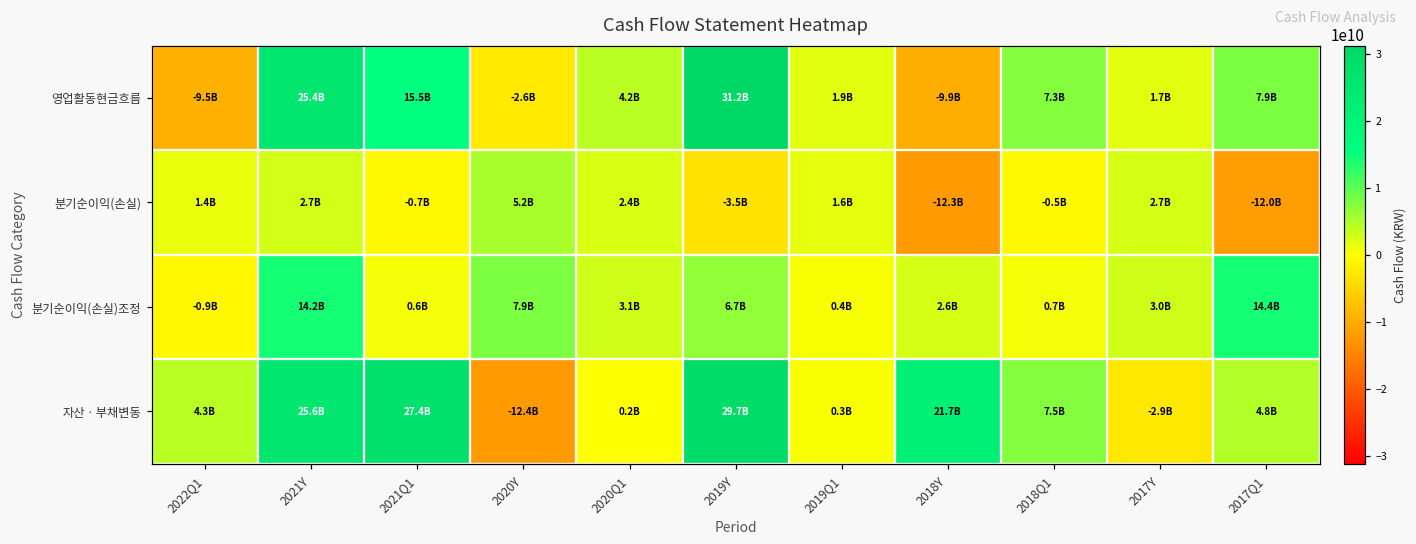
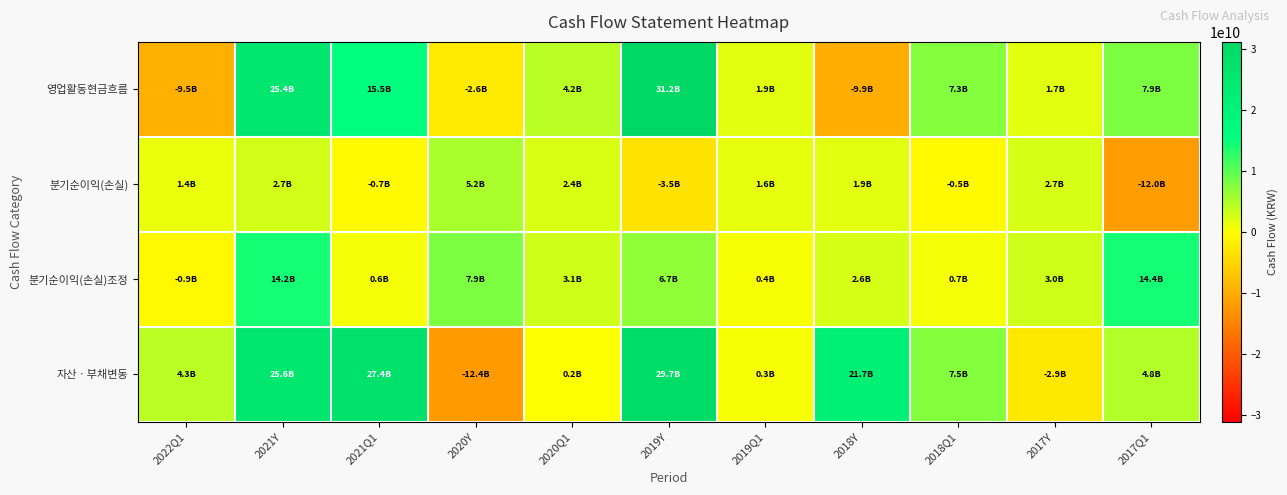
분기순이익(손실), 2018Y: -12.3B -> 1.9B
